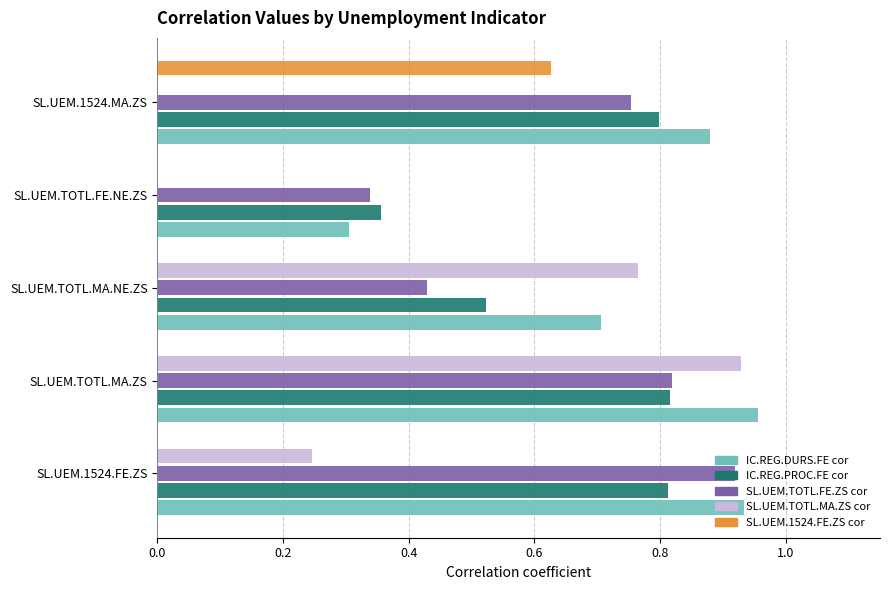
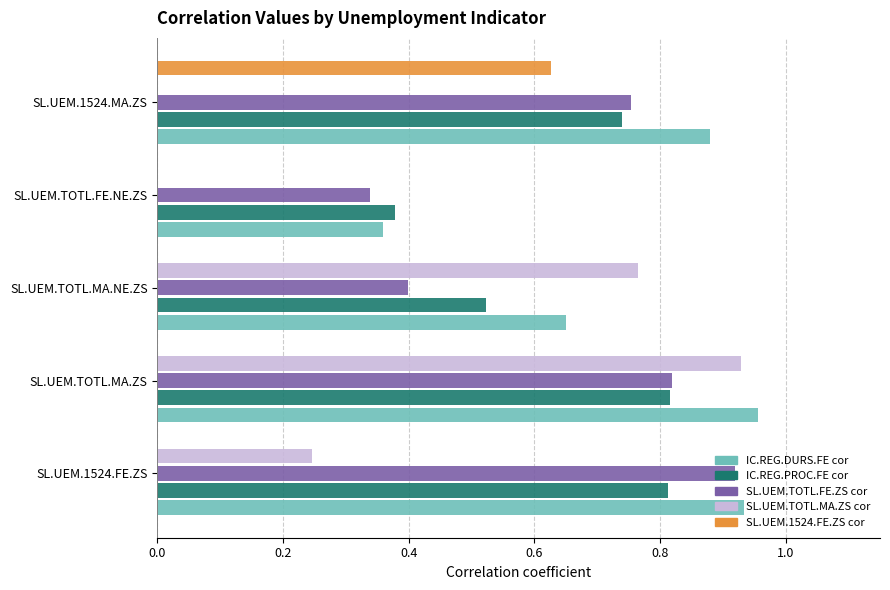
IC.REG.PROC.FE cor, SL.UEM.1524.MA.ZS: 0.80 -> 0.74
IC.REG.PROC.FE cor, SL.UEM.TOTL.FE.NE.ZS: 0.36 -> 0.38
IC.REG.DURS.FE cor, SL.UEM.TOTL.FE.NE.ZS: 0.30 -> 0.36
SL.UEM.TOTL.FE.ZS cor, SL.UEM.TOTL.MA.NE.ZS: 0.43 -> 0.40
IC.REG.DURS.FE cor, SL.UEM.TOTL.MA.NE.ZS: 0.71 -> 0.65
